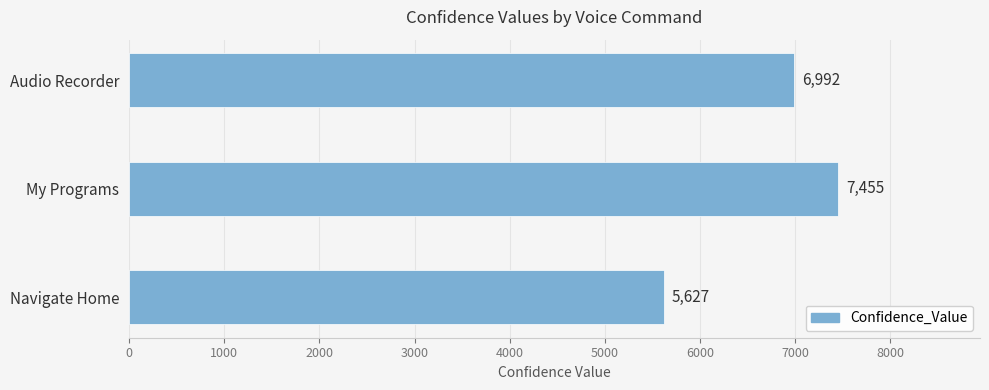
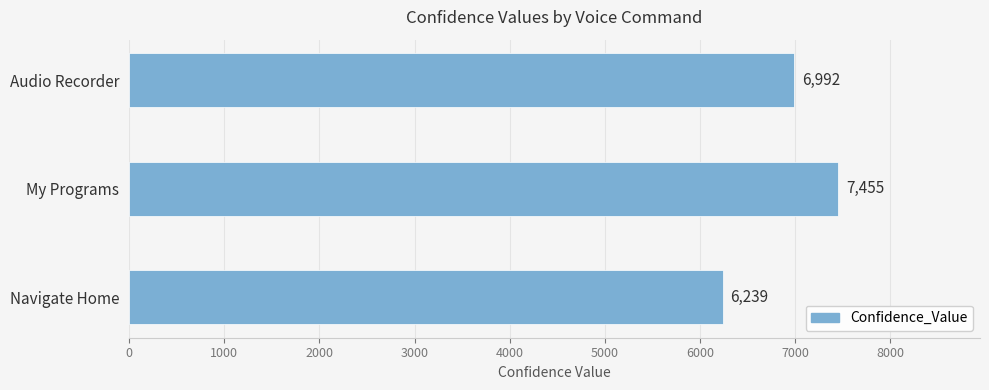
Navigate Home: 5,627 -> 6,239
